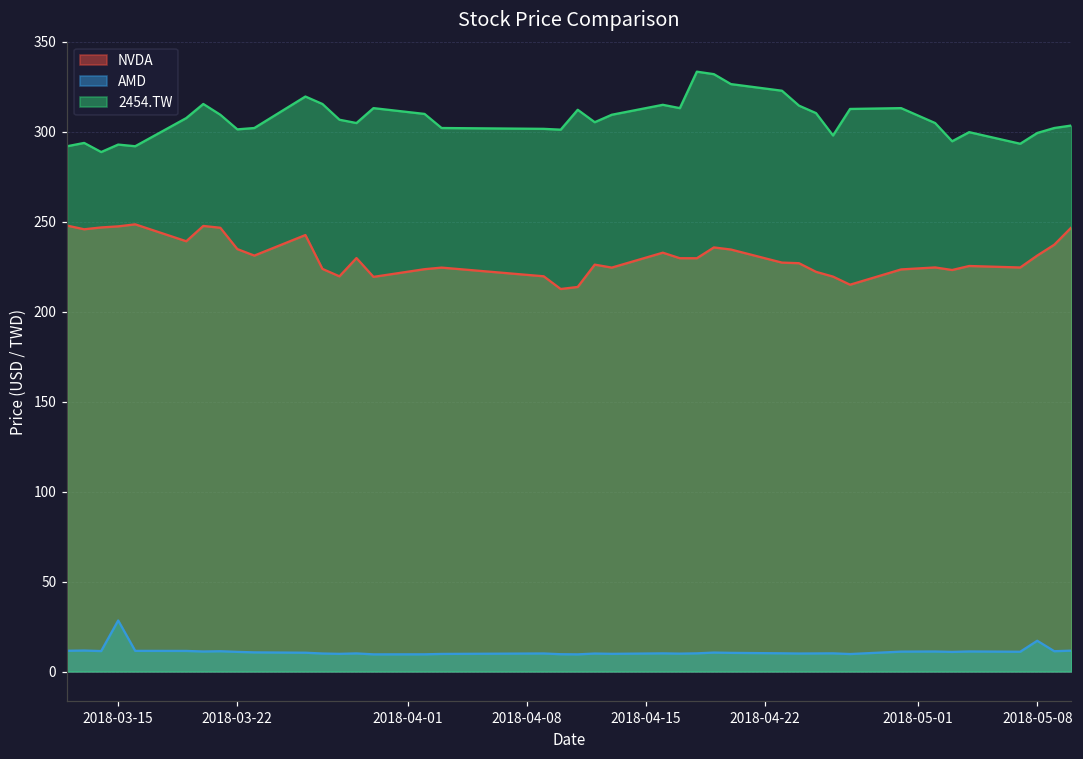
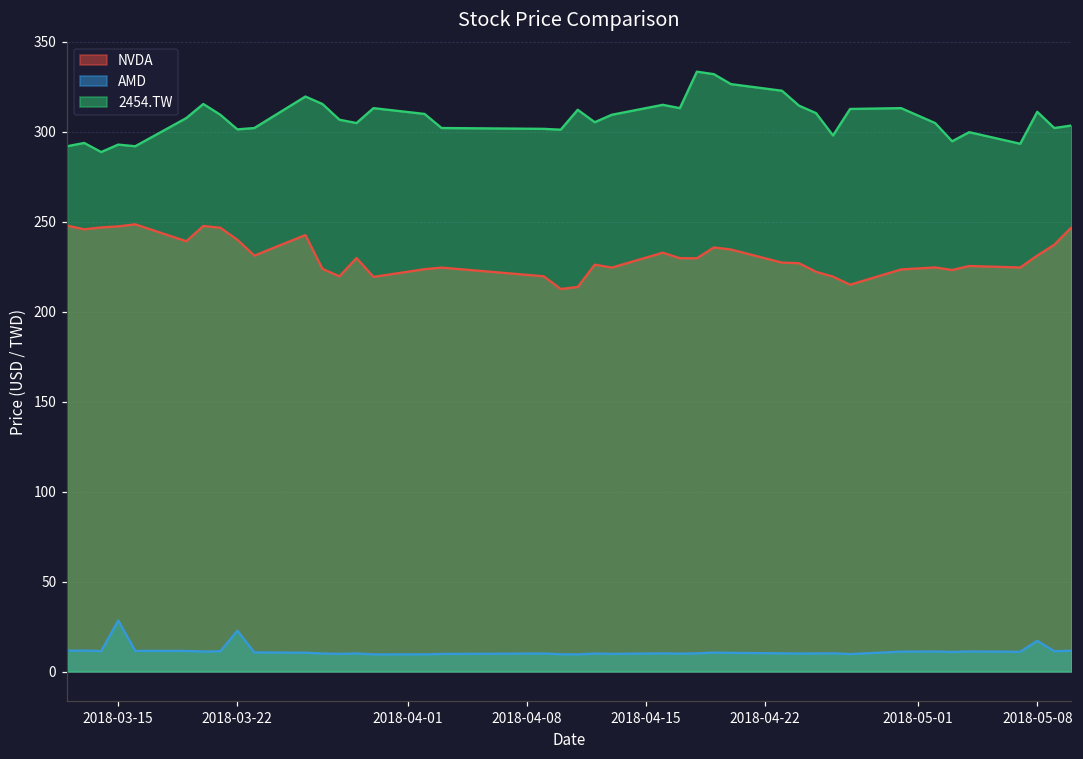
NVDA, 2018-03-22: 235 -> 240
AMD, 2018-03-22: 11 -> 23
2454.TW, 2018-05-08: 299 -> 311
